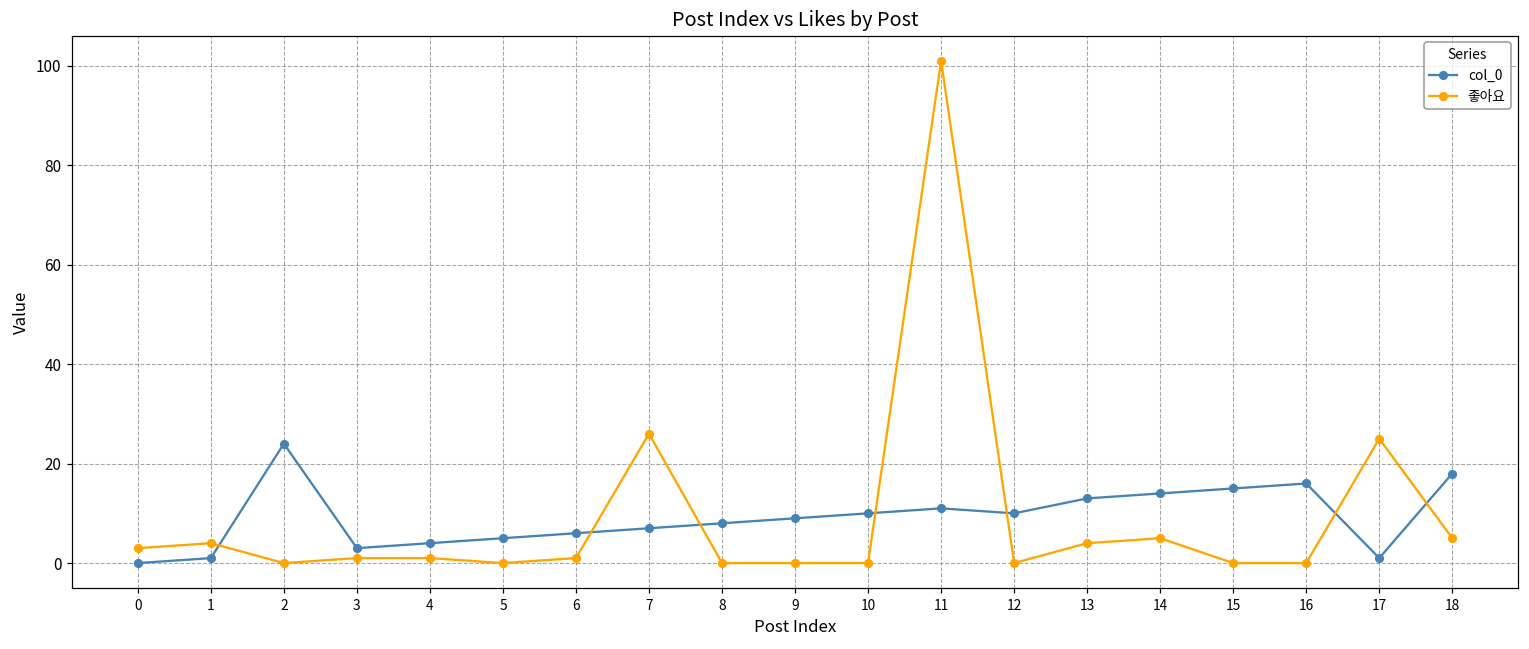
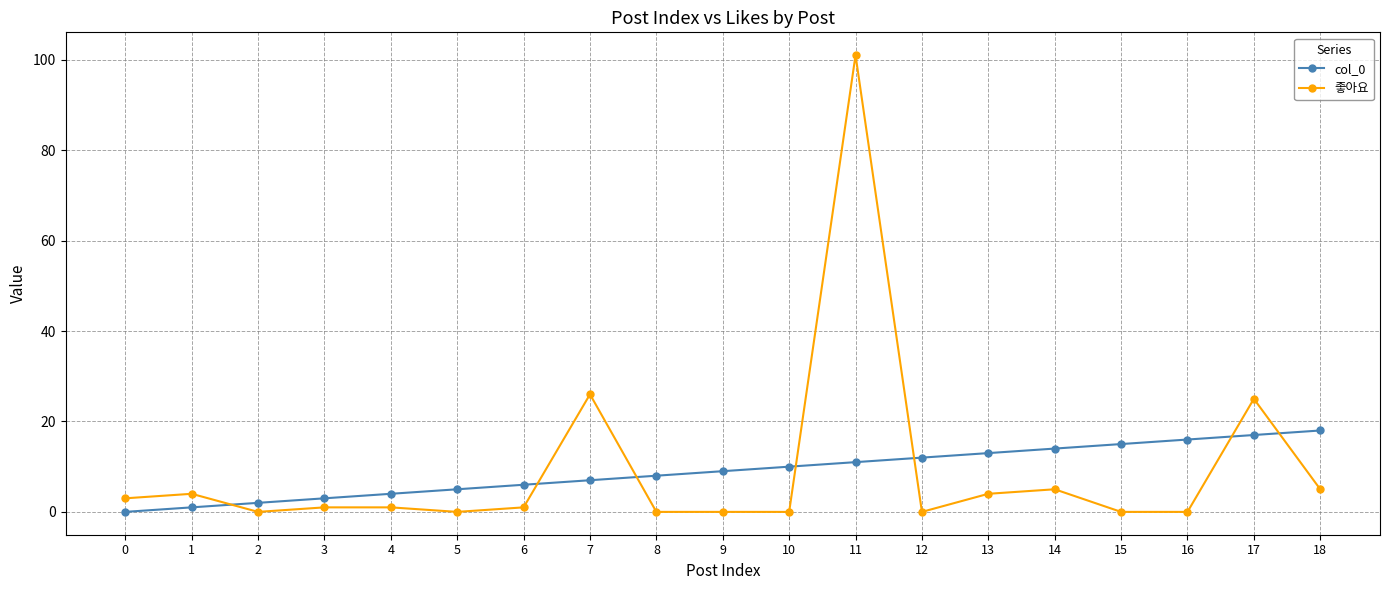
col_0, 2: 24 -> 2
col_0, 12: 10 -> 12
col_0, 17: 1 -> 17
